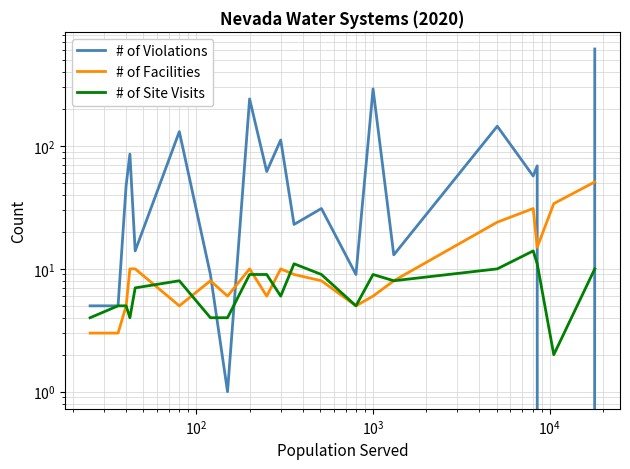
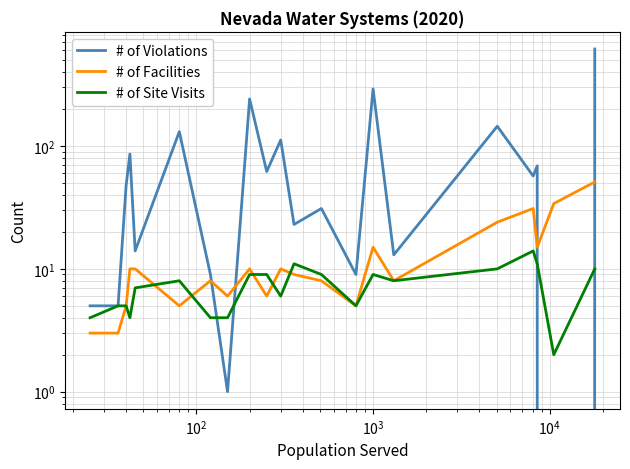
# of Facilities, 10^3: 6 -> 15
